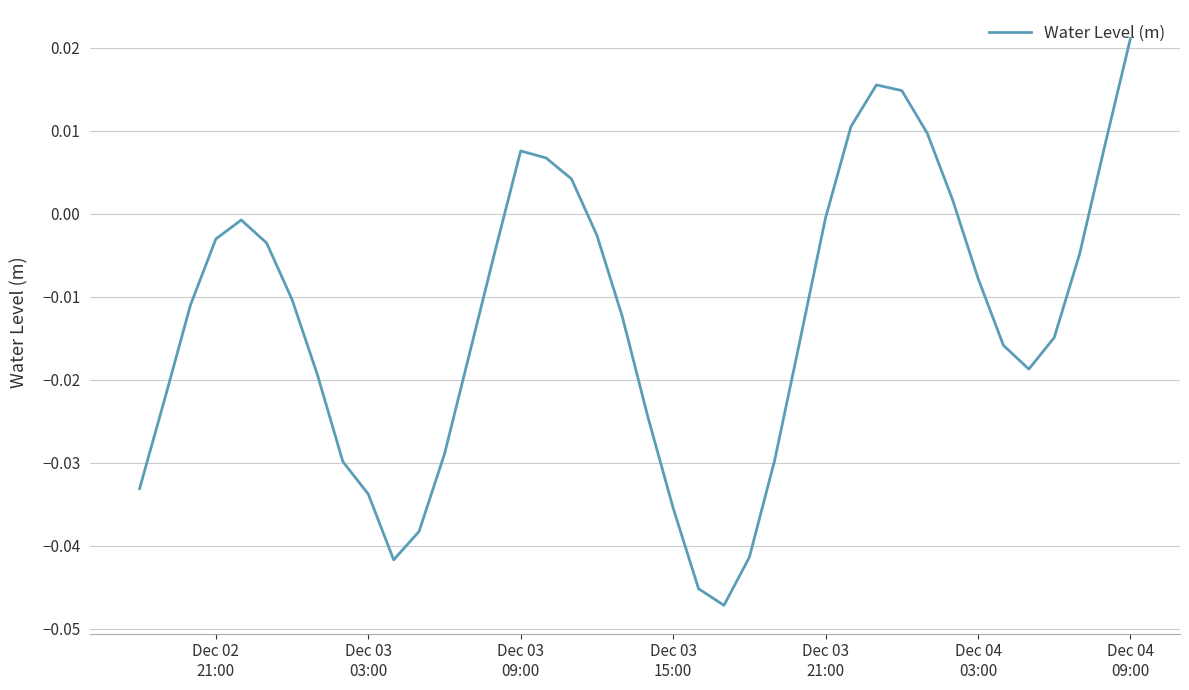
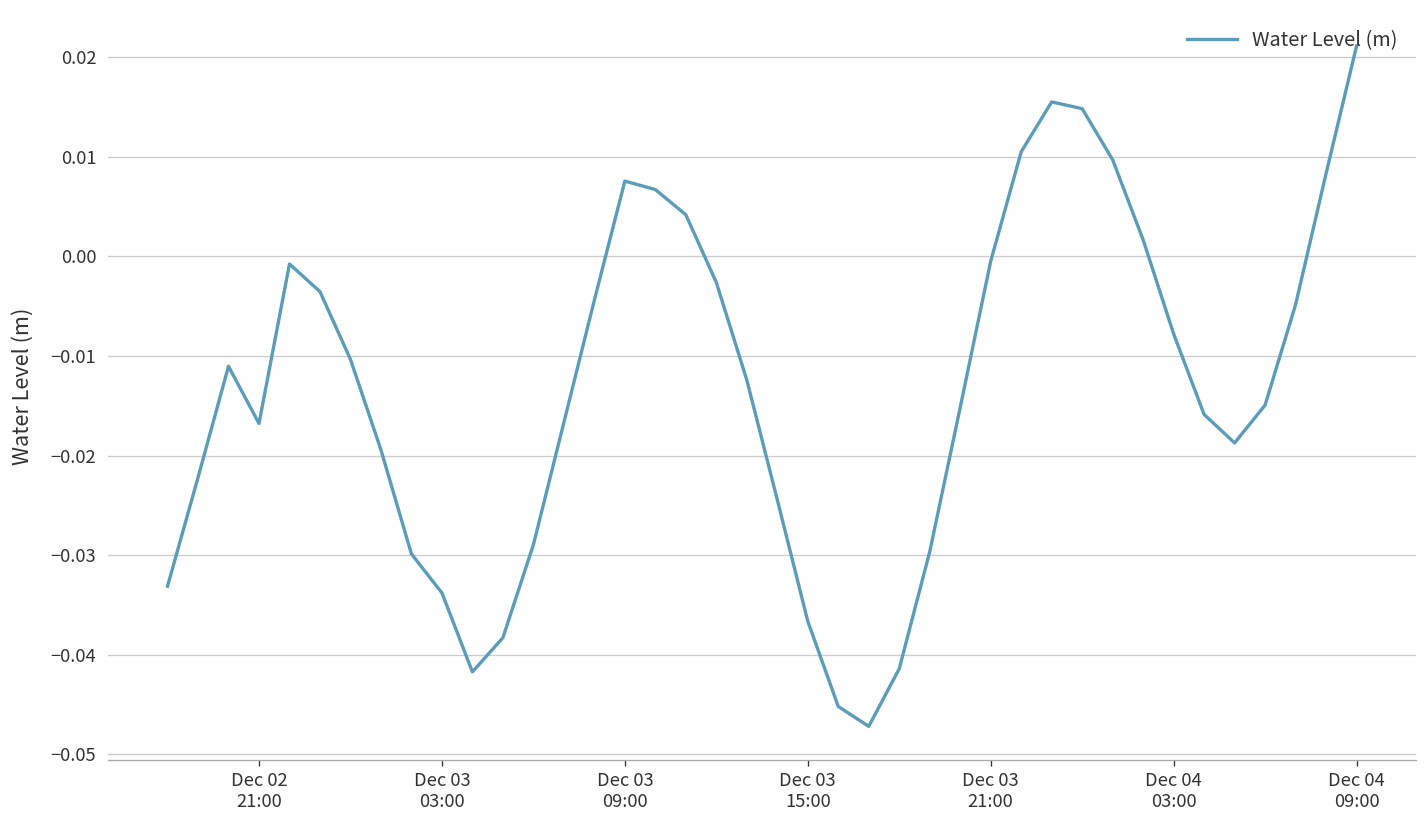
Dec 02 21:00: -0.003 -> -0.017
Dec 03 15:00: -0.035 -> -0.037
